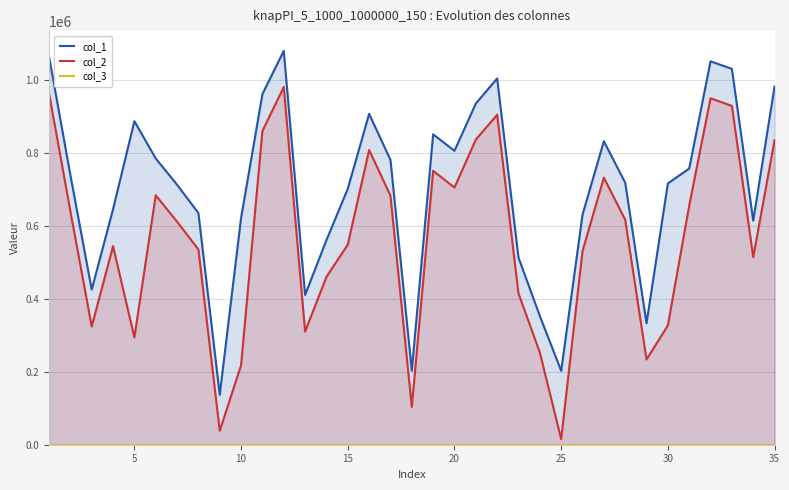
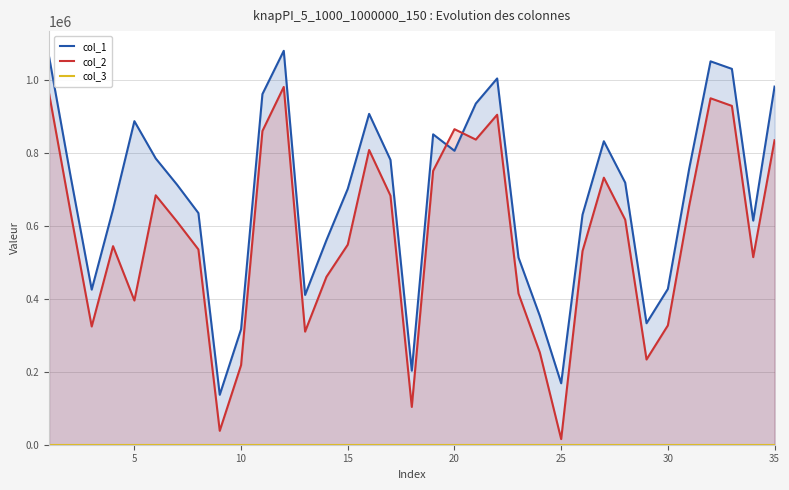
col_2, 5: 290000 -> 400000
col_1, 10: 620000 -> 320000
col_2, 20: 710000 -> 870000
col_1, 25: 200000 -> 170000
col_1, 30: 720000 -> 430000
